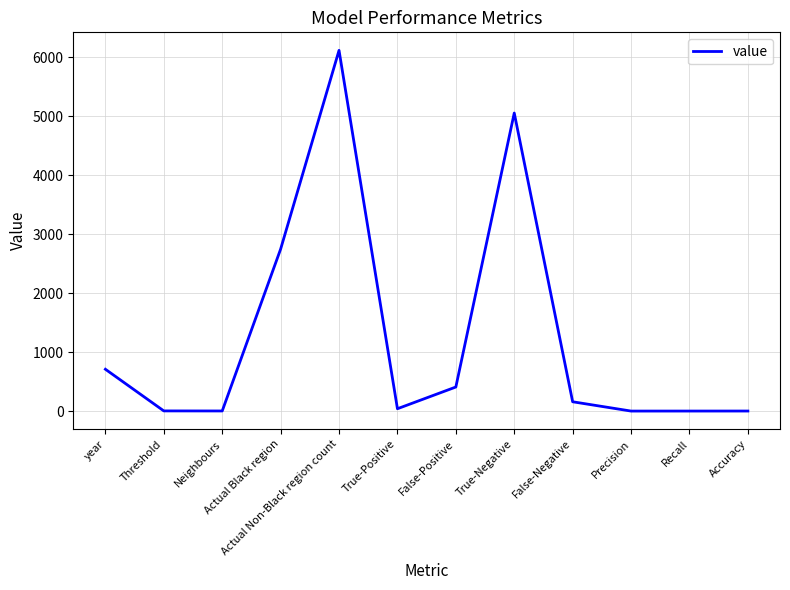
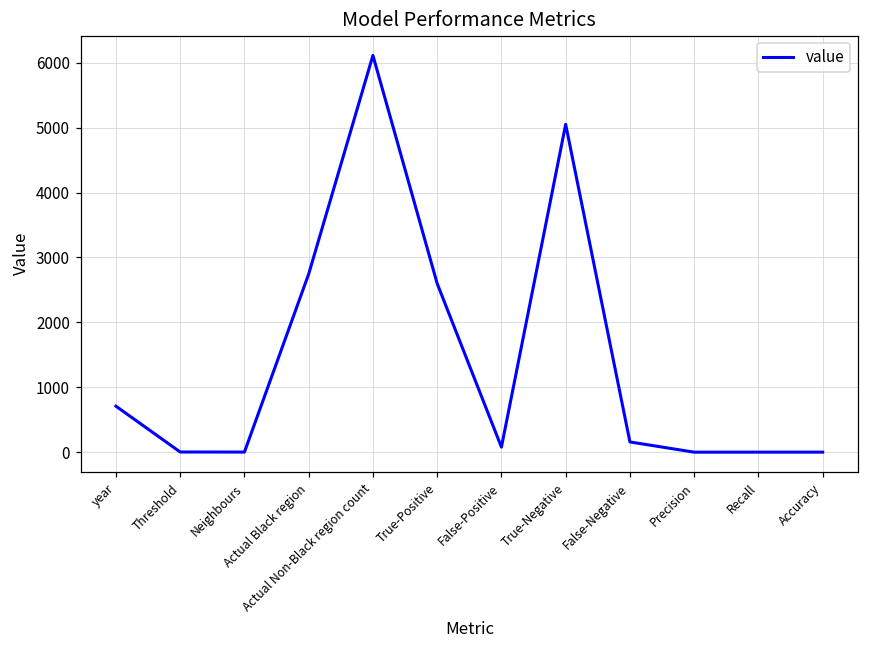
True-Positive: 0 -> 2600
False-Positive: 400 -> 100
